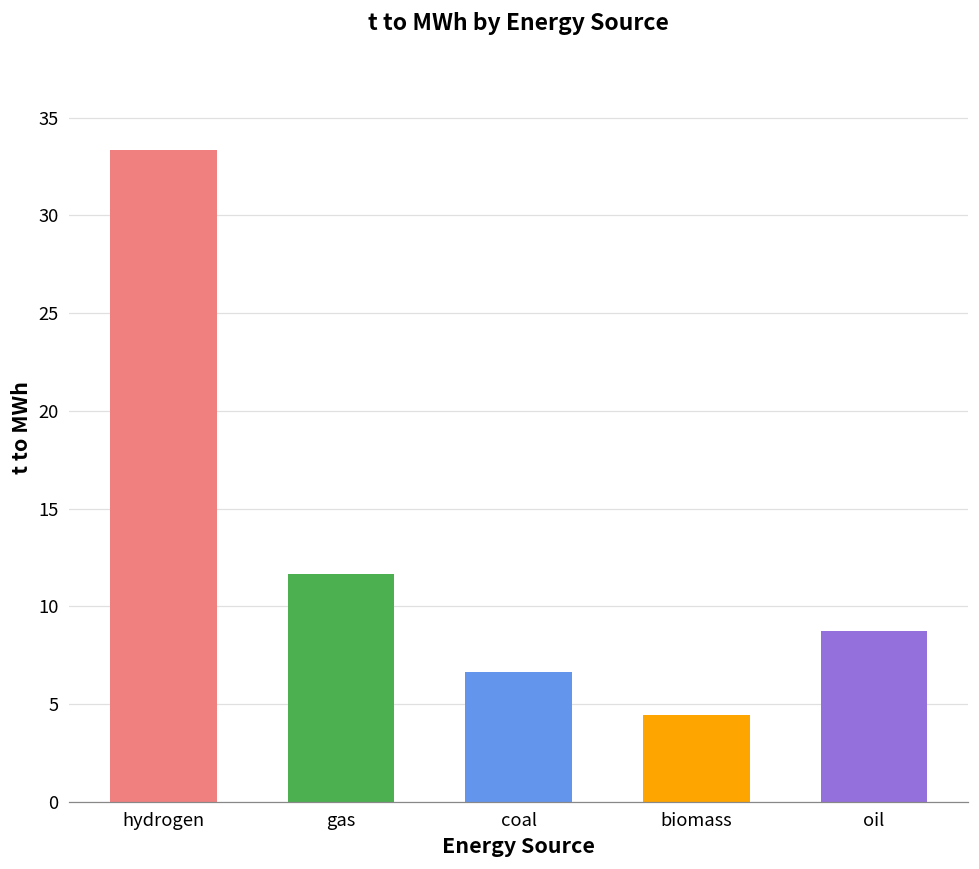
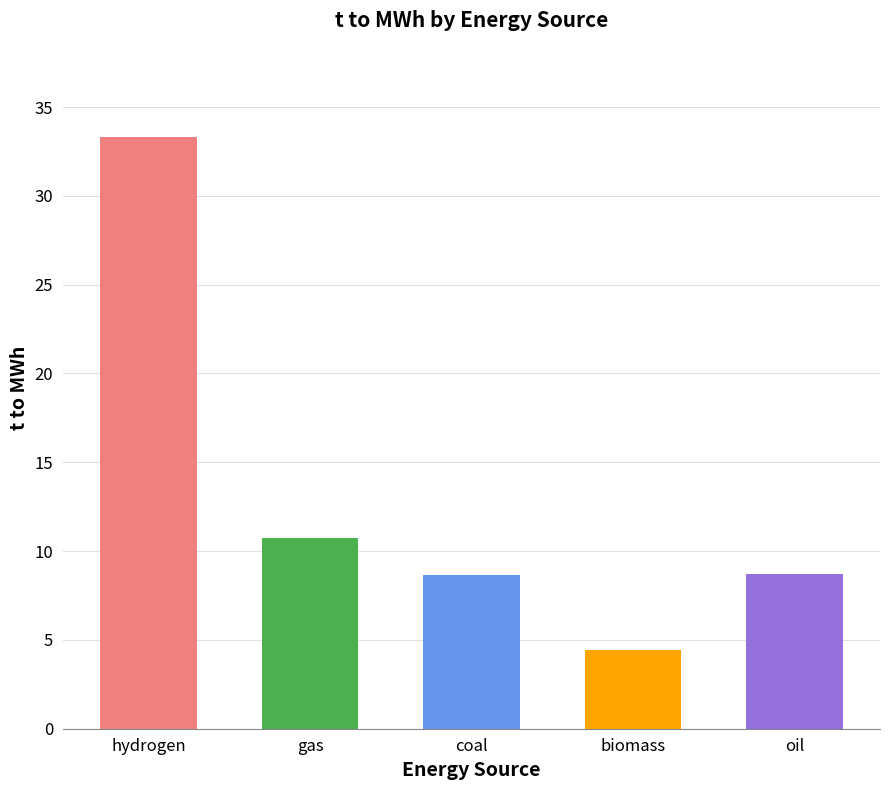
gas: 11.7 -> 10.8
coal: 6.6 -> 8.6
